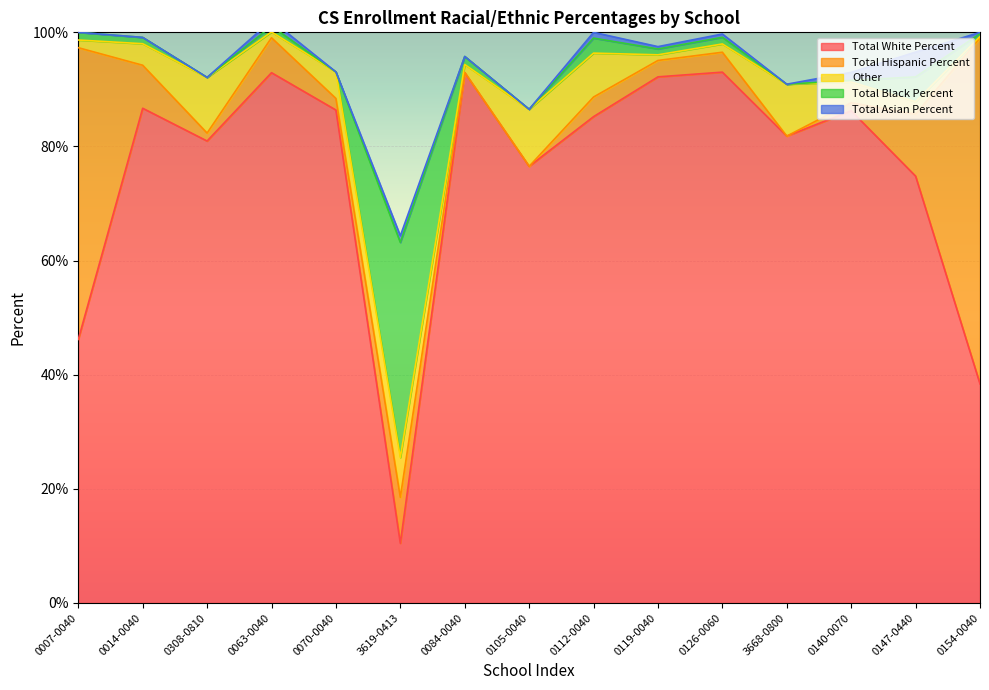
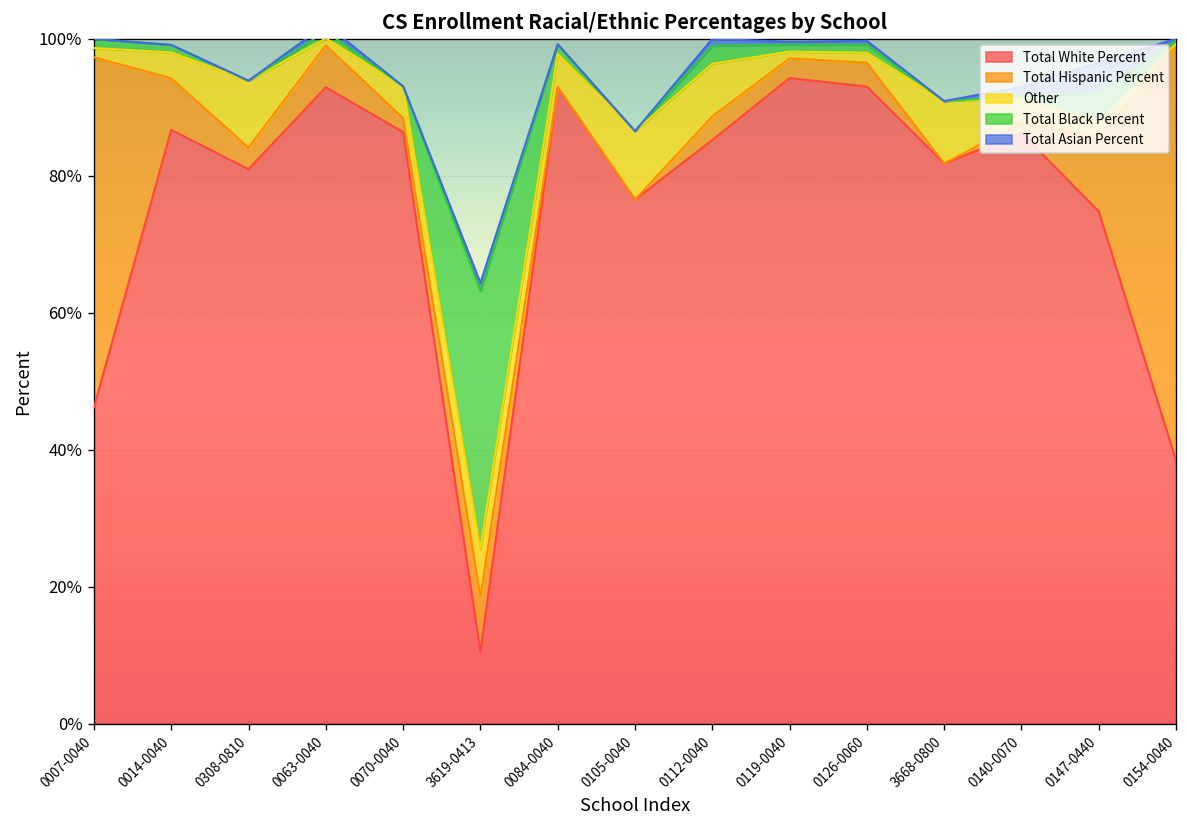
Total Hispanic Percent, 0308-0810: 1% -> 3%
Other, 0084-0040: 1% -> 5%
Total White Percent, 0119-0040: 92% -> 94%
